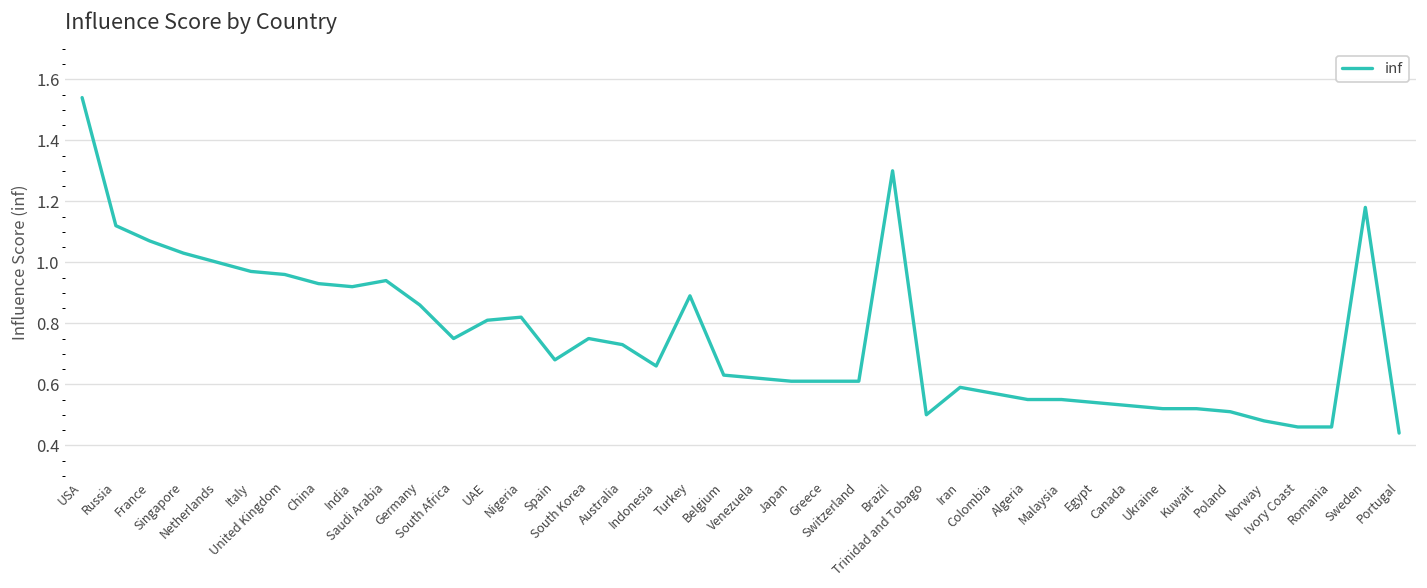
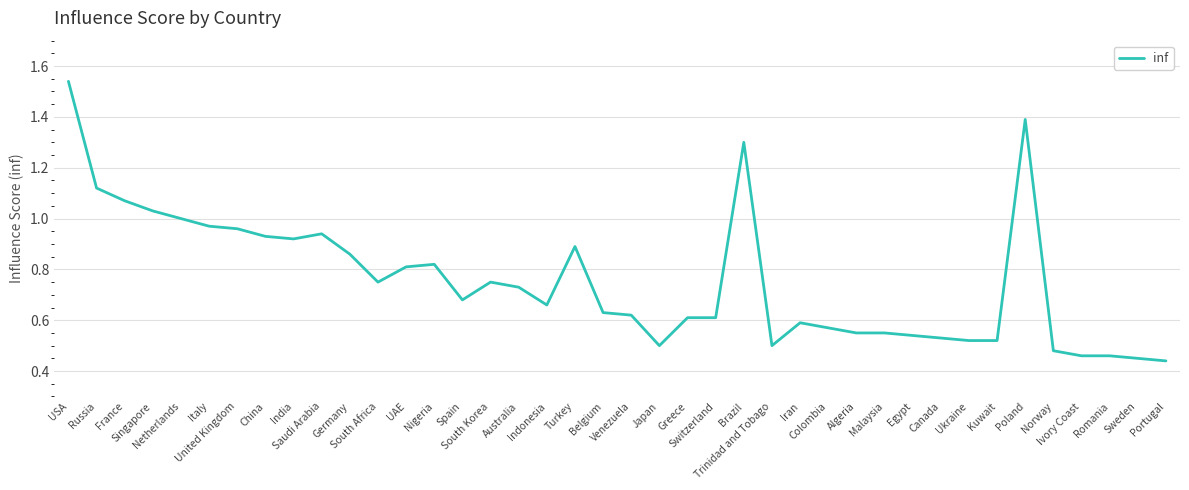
Japan: 0.61 -> 0.50
Poland: 0.51 -> 1.39
Sweden: 1.18 -> 0.45
